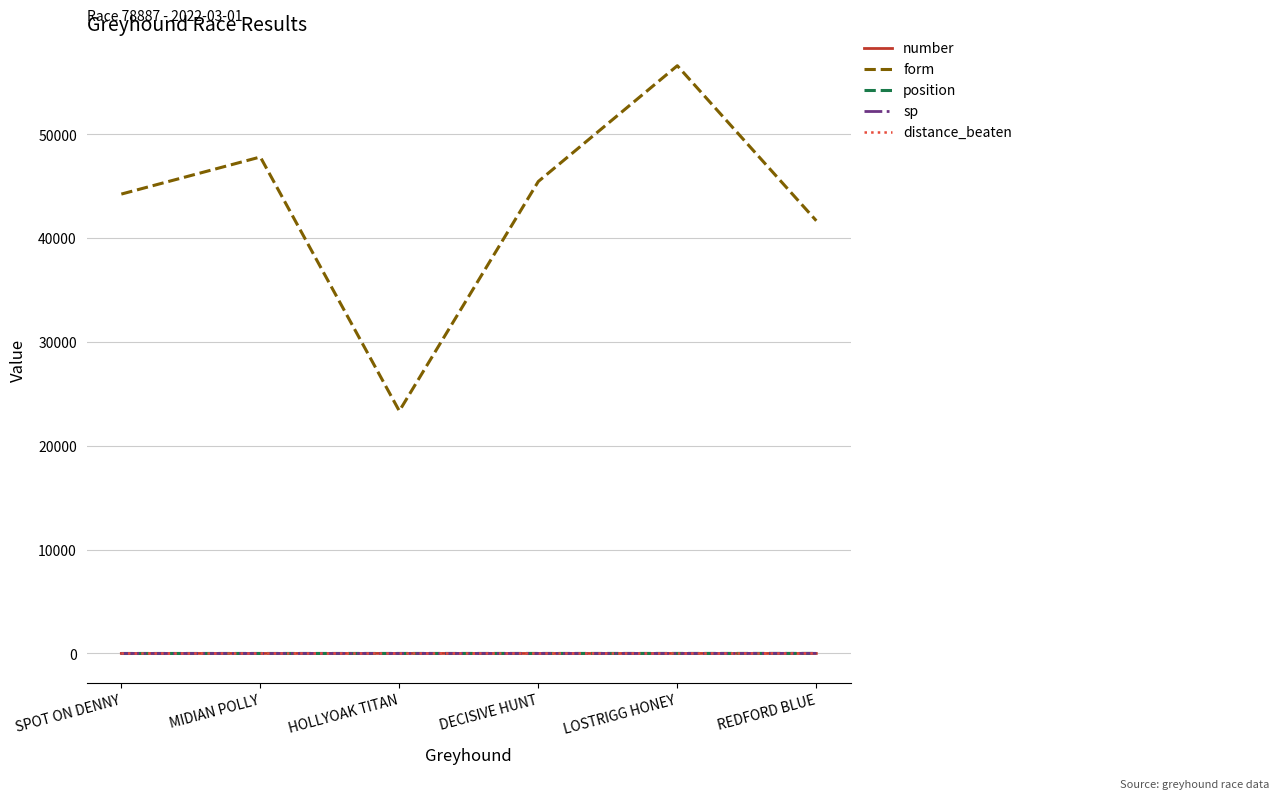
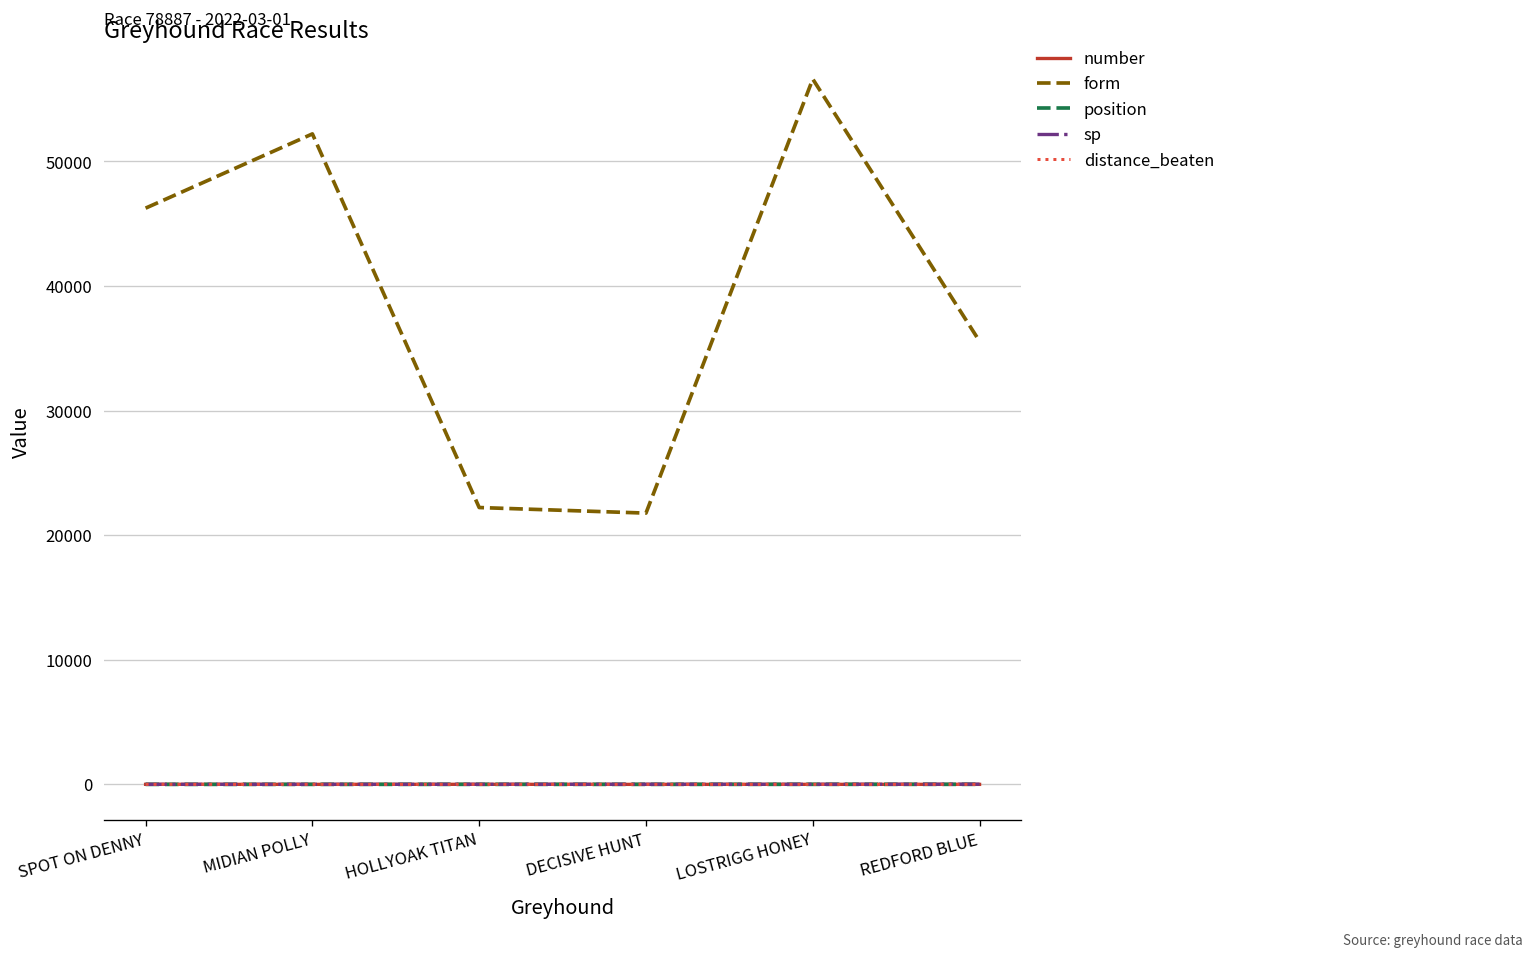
form, SPOT ON DENNY: 44300 -> 46300
form, MIDIAN POLLY: 47800 -> 52200
form, HOLLYOAK TITAN: 23400 -> 22200
form, DECISIVE HUNT: 45500 -> 21800
form, REDFORD BLUE: 41700 -> 35600
